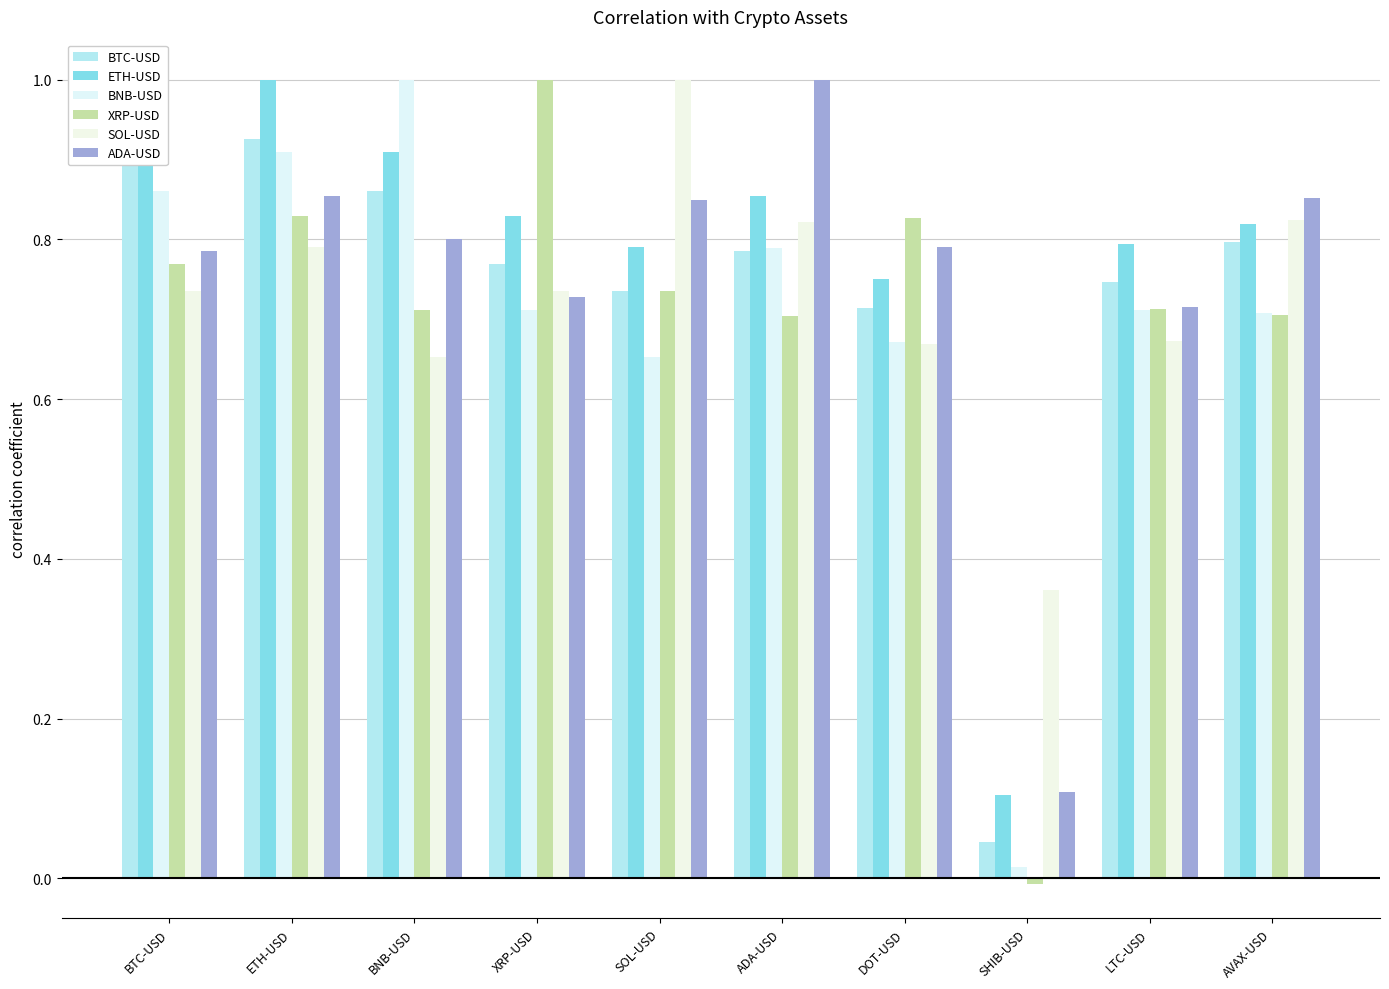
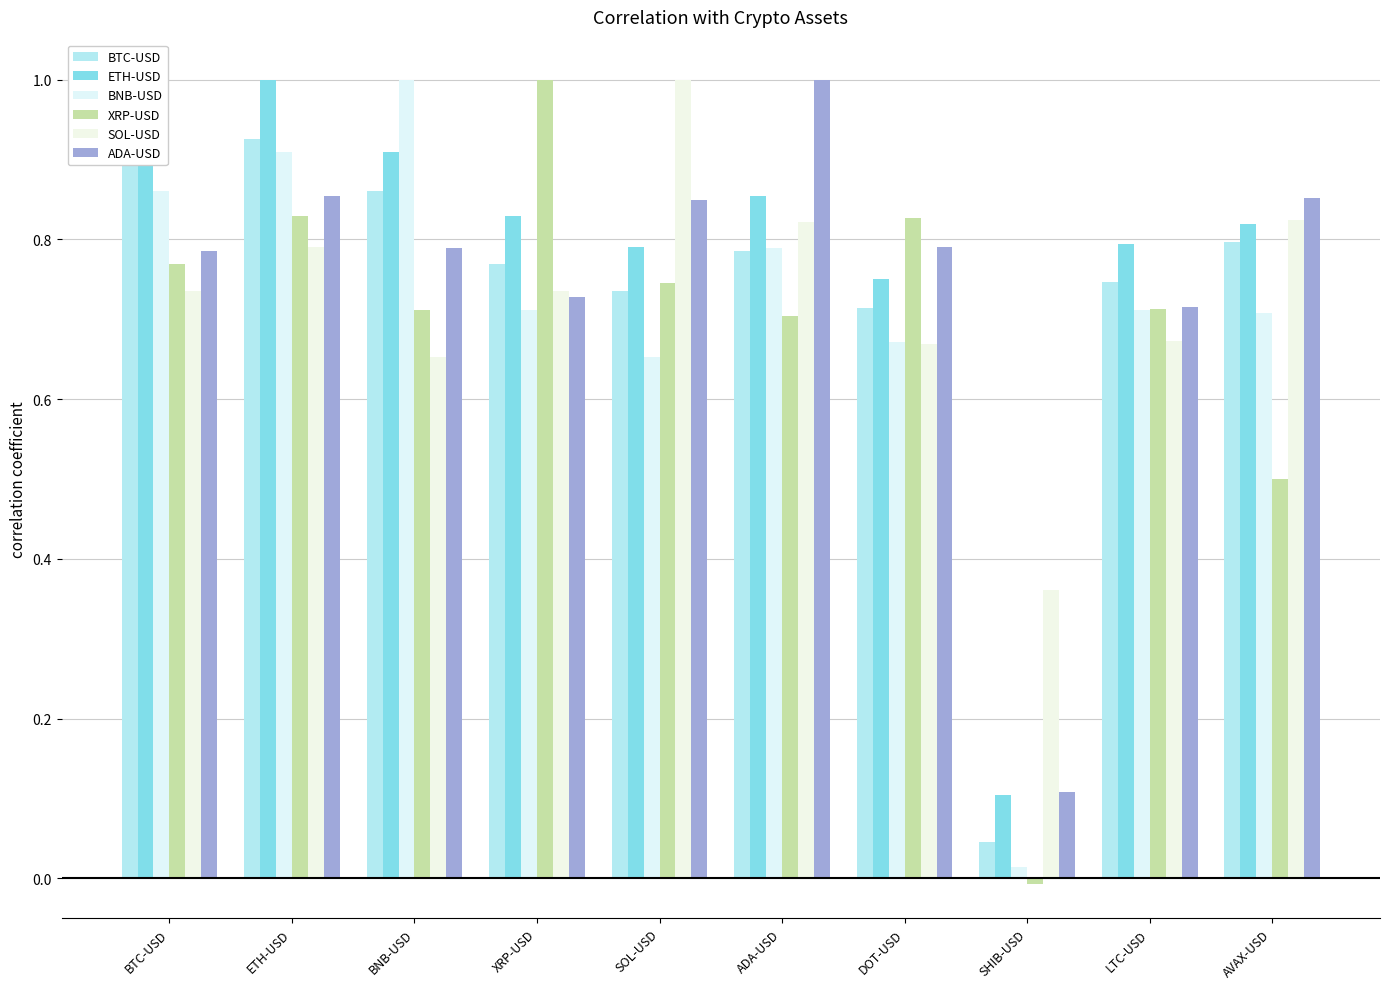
ADA-USD, BNB-USD: 0.80 -> 0.79
XRP-USD, SOL-USD: 0.73 -> 0.75
XRP-USD, AVAX-USD: 0.70 -> 0.50
